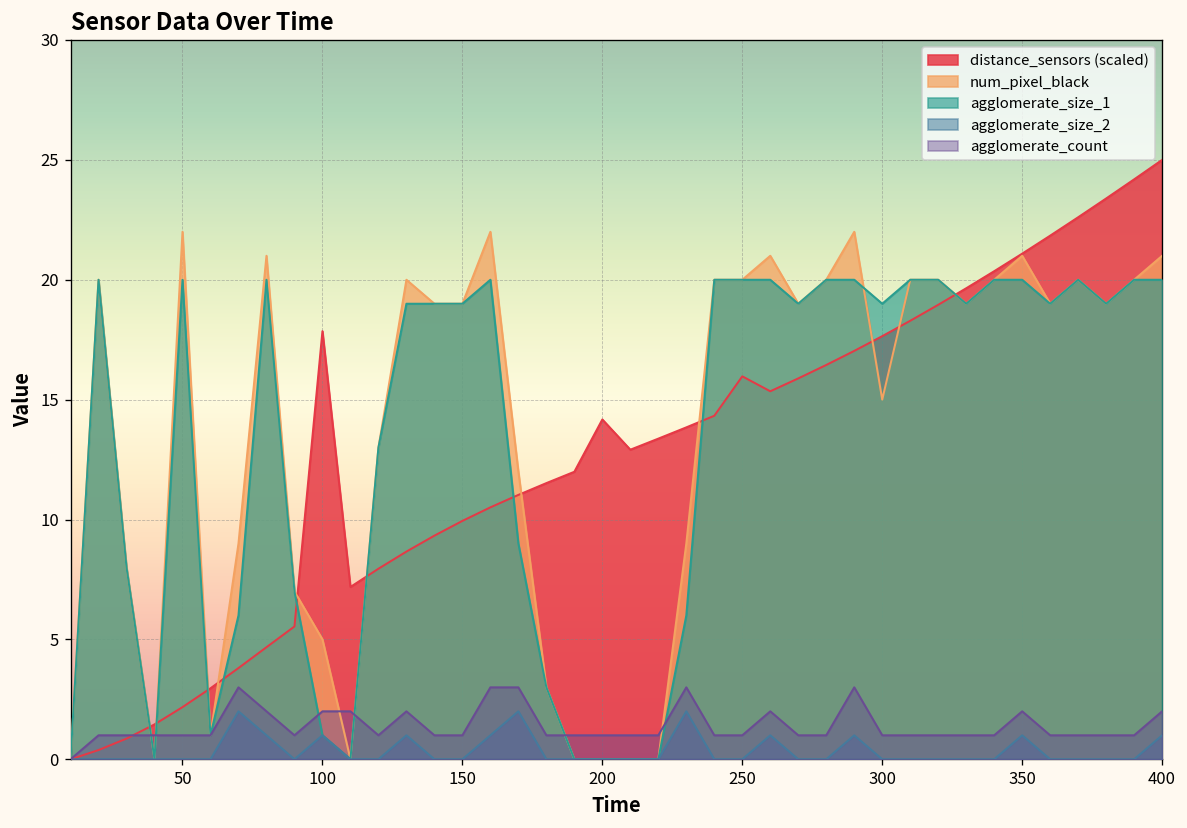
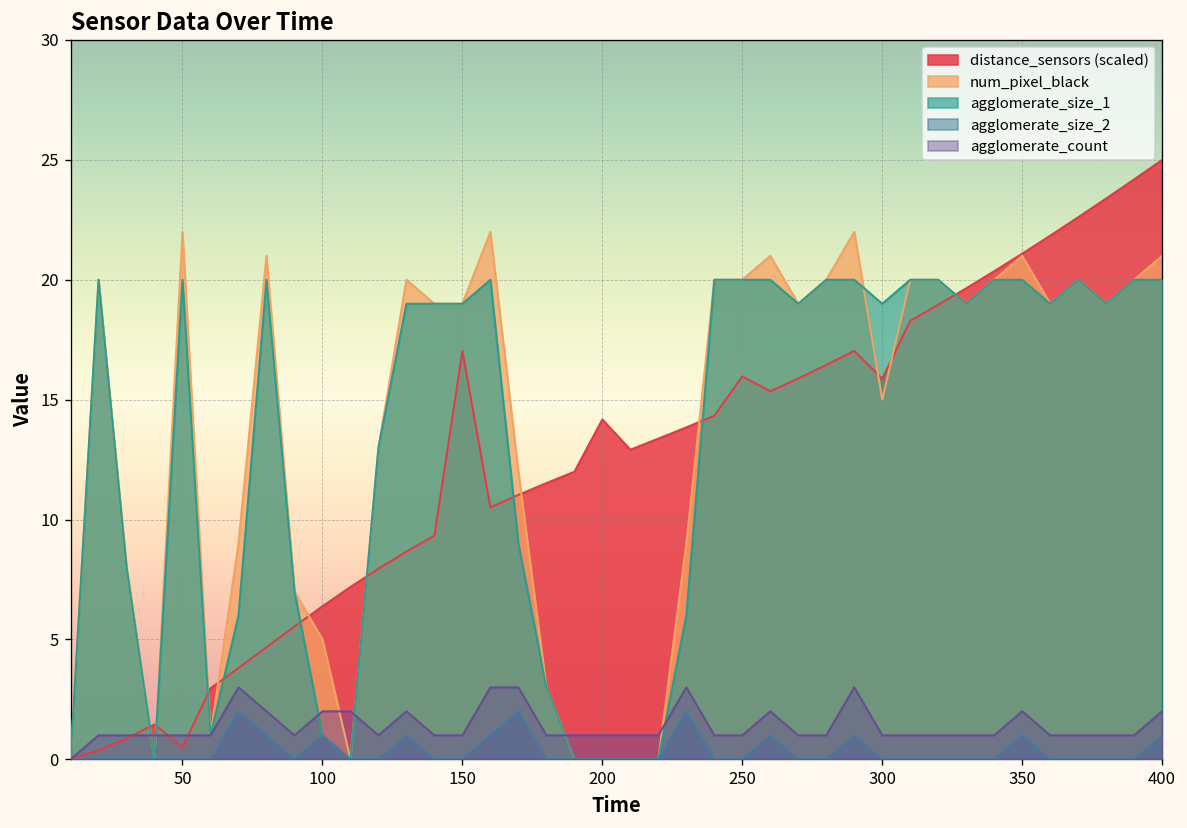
distance_sensors (scaled), 50: 2.2 -> 0.5
distance_sensors (scaled), 100: 17.9 -> 6.4
distance_sensors (scaled), 150: 9.9 -> 17.0
distance_sensors (scaled), 300: 17.6 -> 15.9
